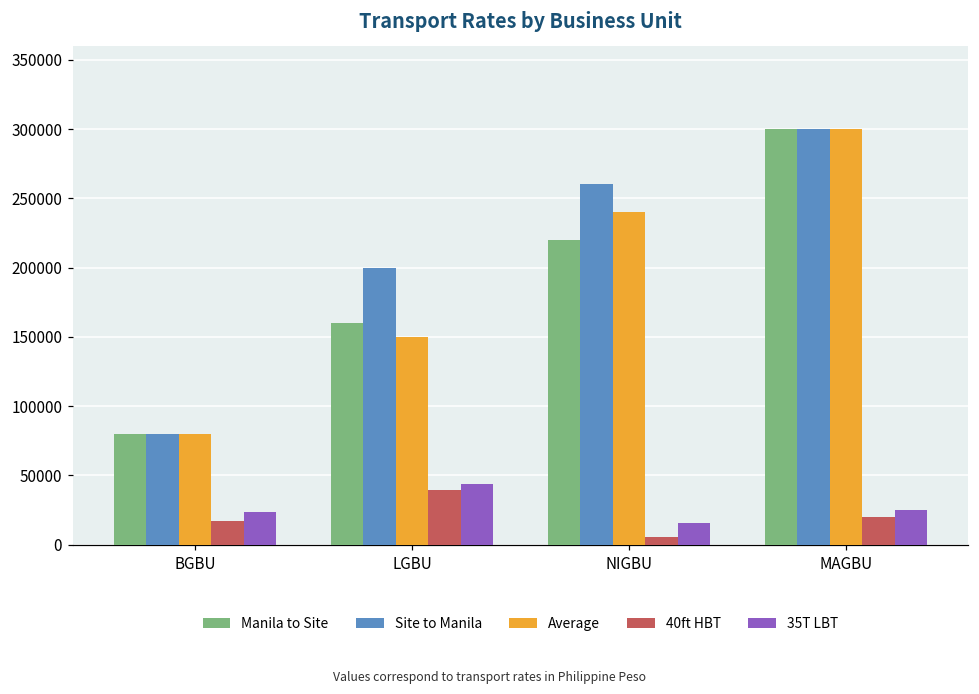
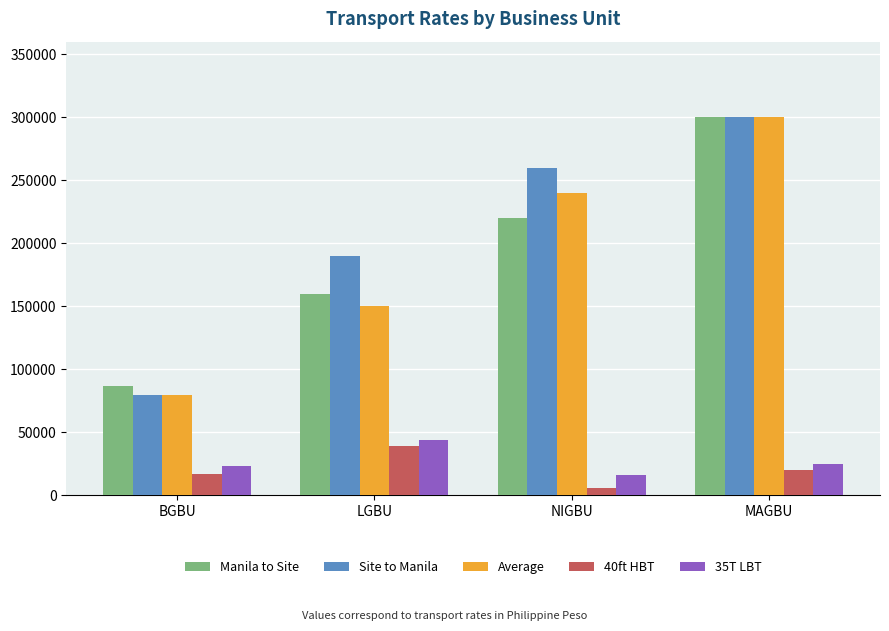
Manila to Site, BGBU: 80000 -> 87000
Site to Manila, LGBU: 200000 -> 190000
